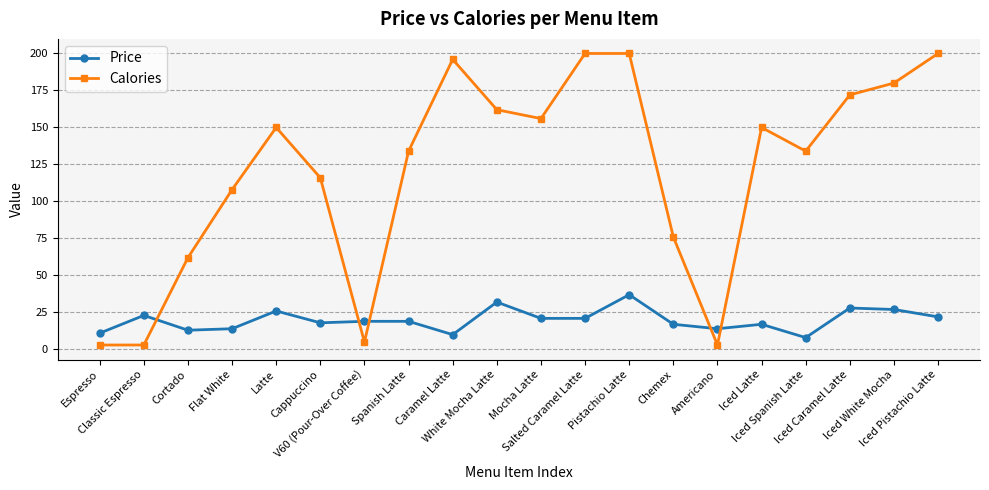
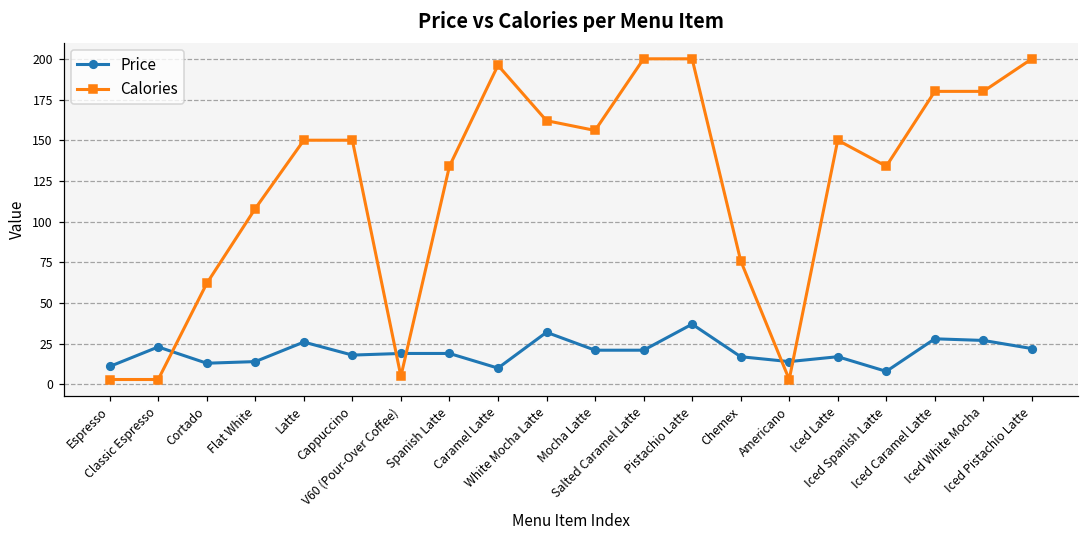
Calories, Cappuccino: 116 -> 150
Calories, Iced Caramel Latte: 172 -> 180
